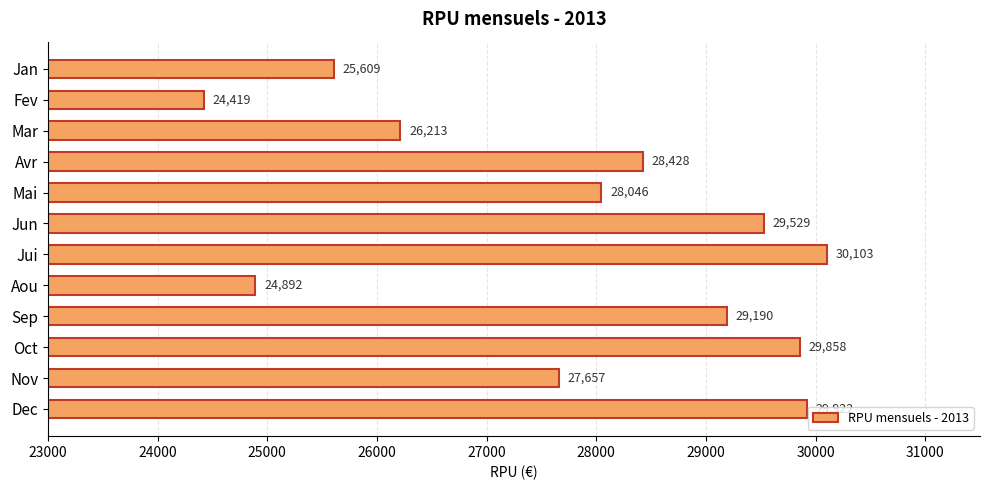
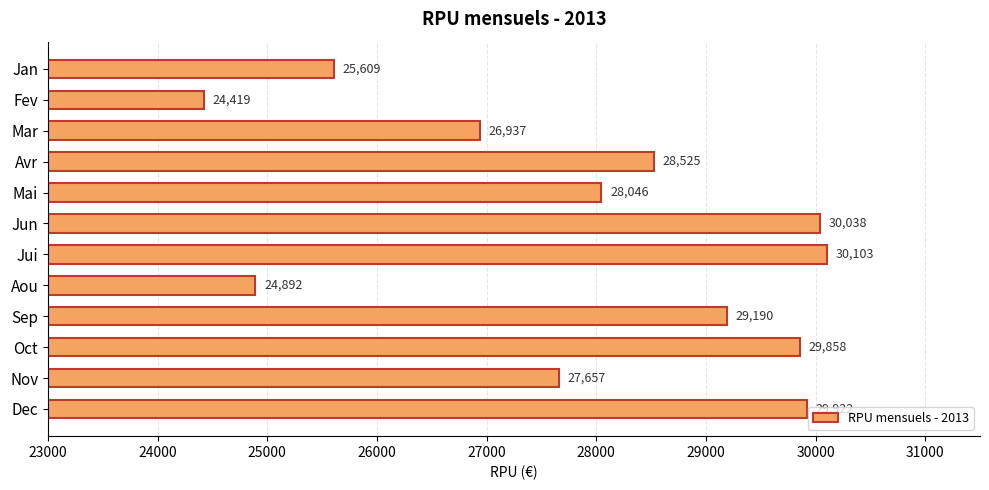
Mar: 26,213 -> 26,937
Avr: 28,428 -> 28,525
Jun: 29,529 -> 30,038
